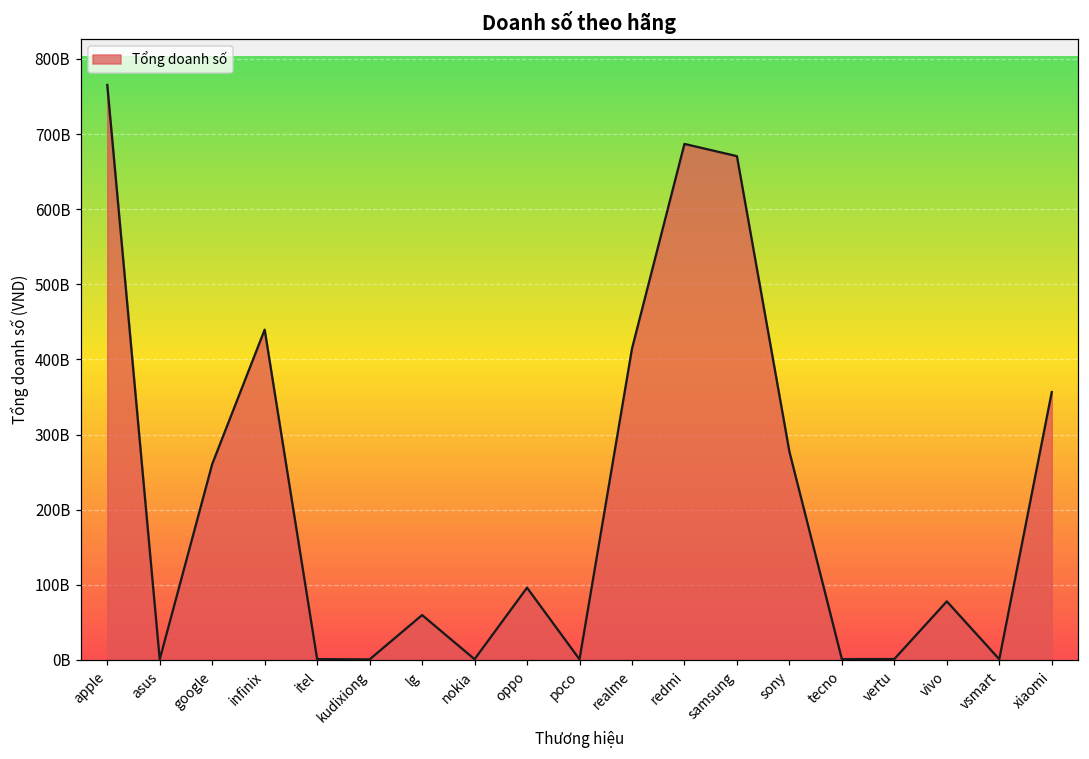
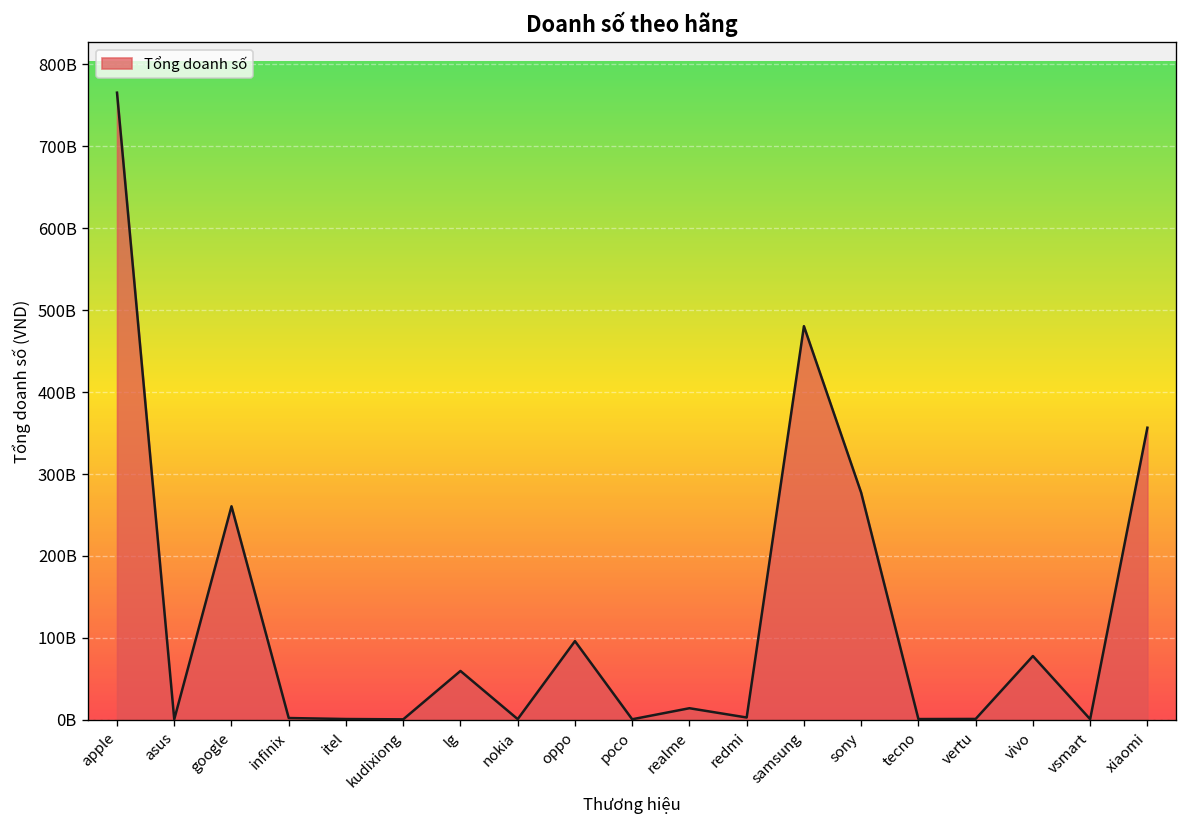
infinix: 440000000000 -> 0
realme: 410000000000 -> 10000000000
redmi: 690000000000 -> 0
samsung: 670000000000 -> 480000000000
